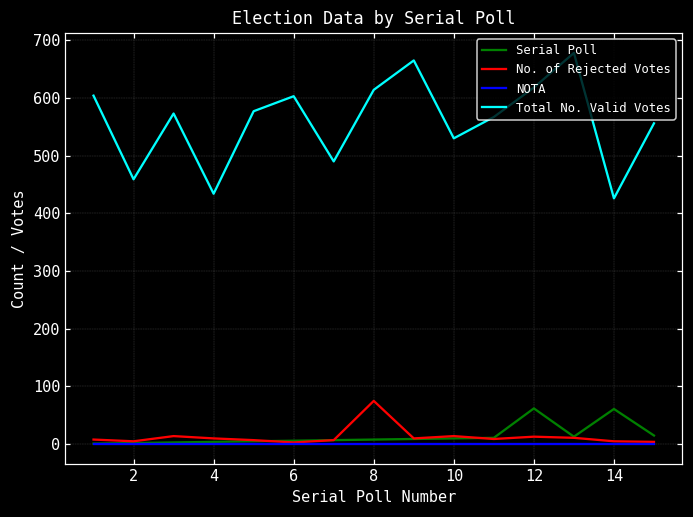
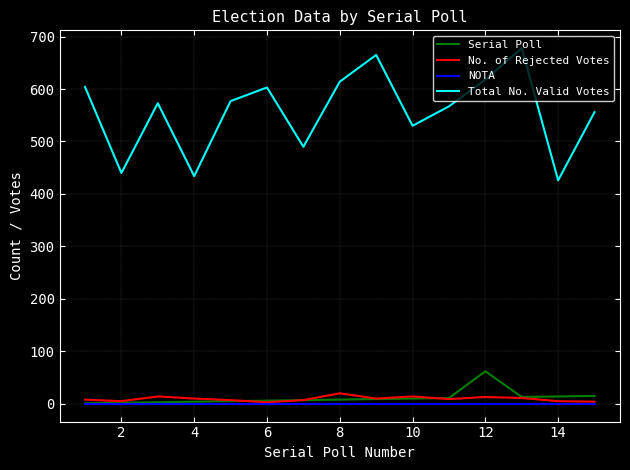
Total No. Valid Votes, 2: 460 -> 440
No. of Rejected Votes, 8: 80 -> 20
Serial Poll, 14: 60 -> 10
